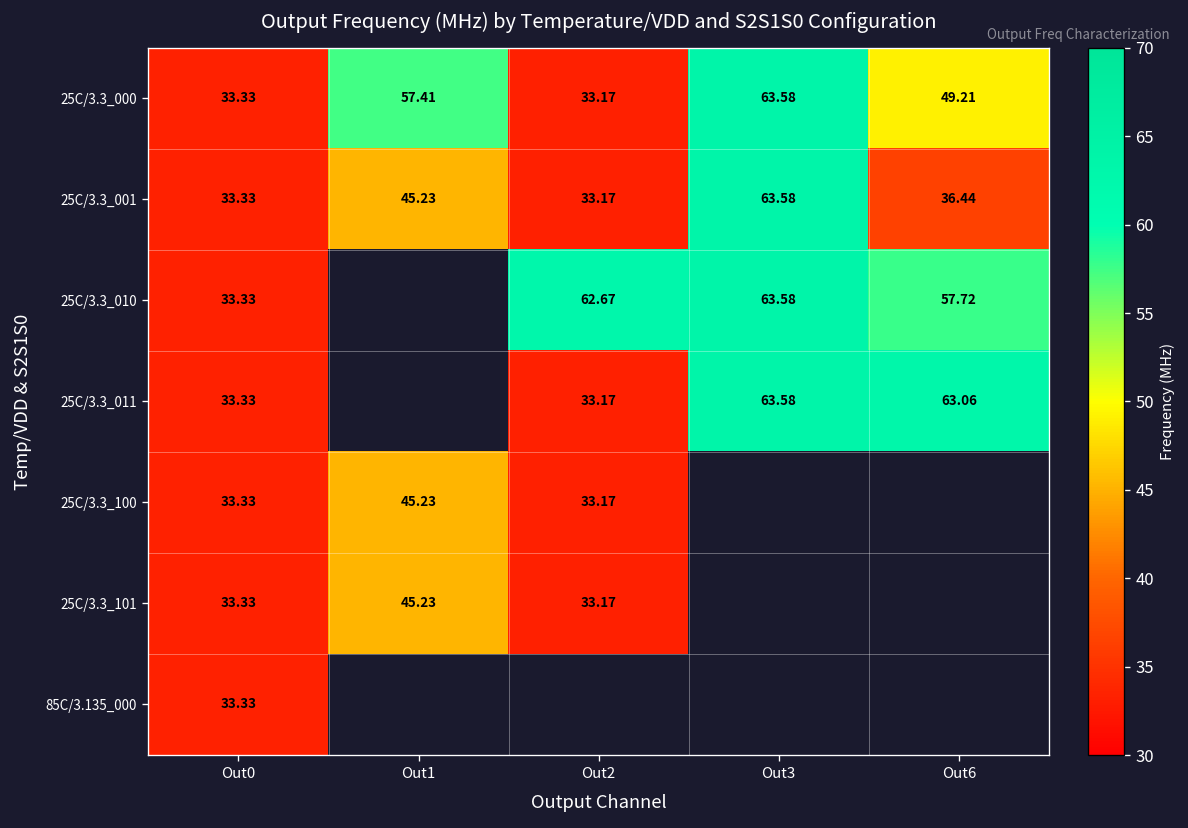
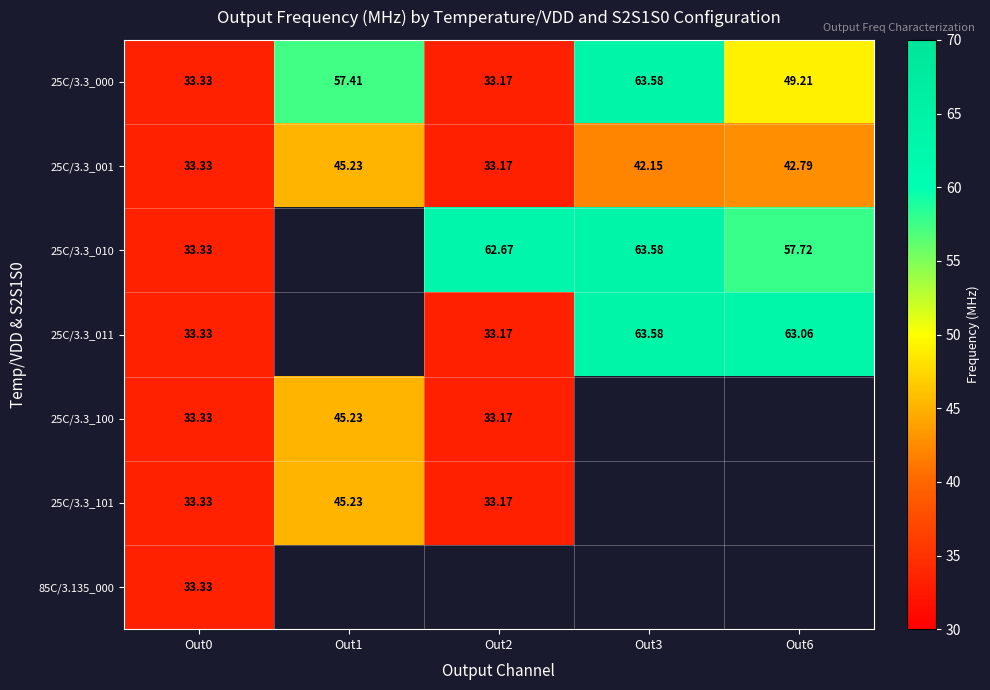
25C/3.3_001, Out3: 63.58 -> 42.15
25C/3.3_001, Out6: 36.44 -> 42.79
